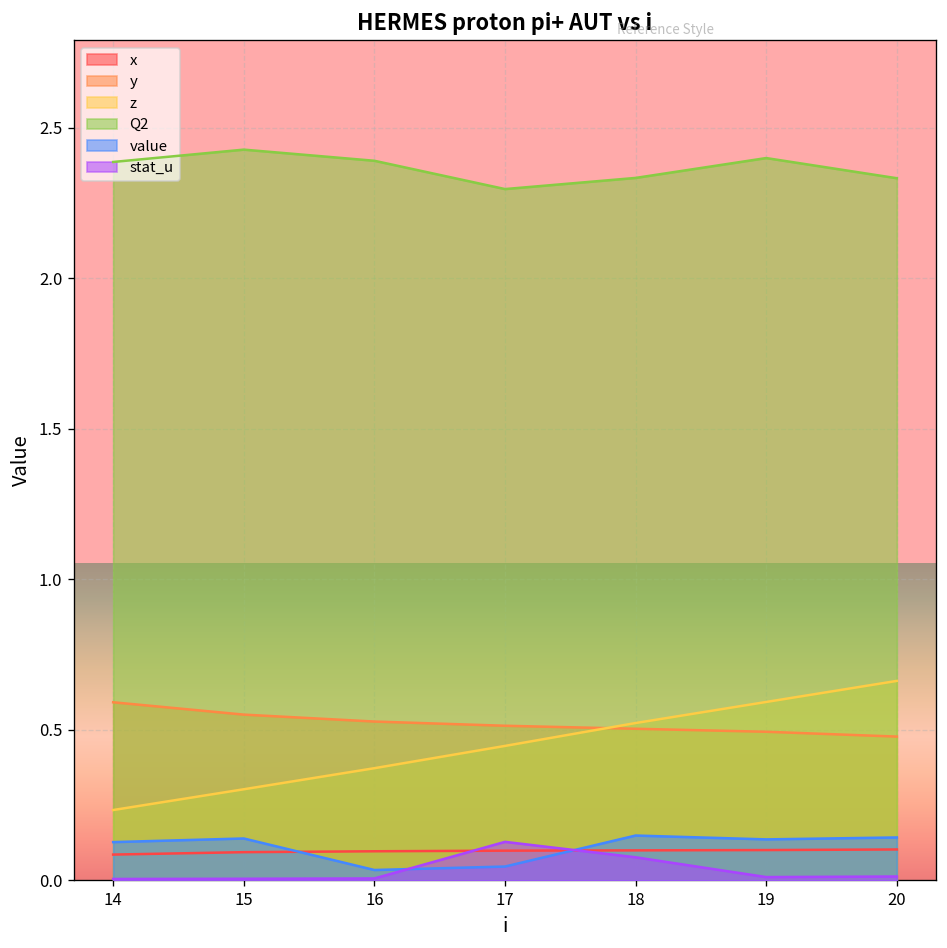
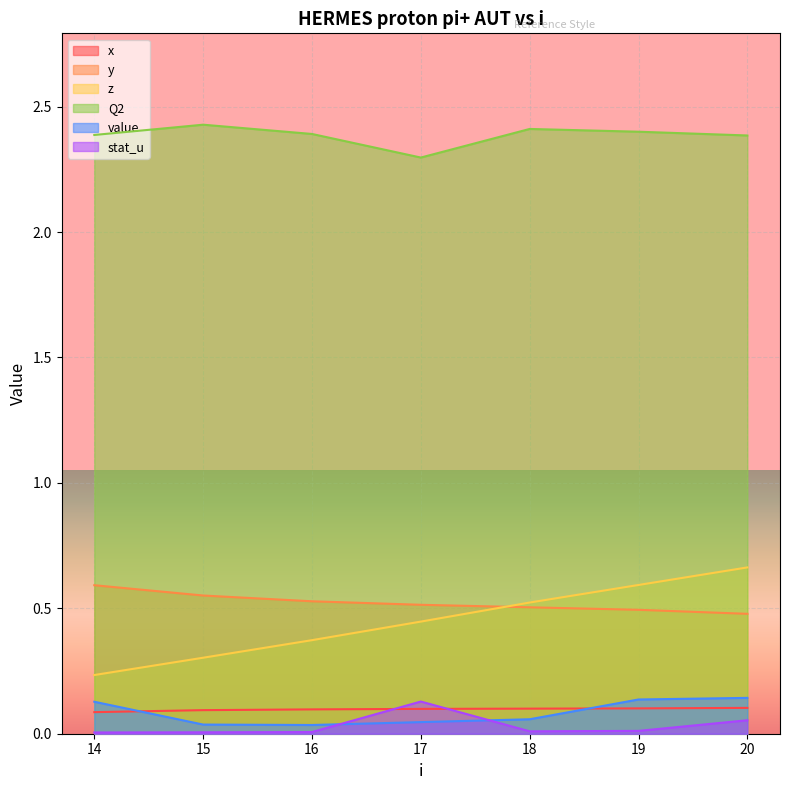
value, 15: 0.14 -> 0.04
Q2, 18: 2.33 -> 2.41
value, 18: 0.15 -> 0.06
stat_u, 18: 0.08 -> 0.01
Q2, 20: 2.33 -> 2.39
stat_u, 20: 0.01 -> 0.05
